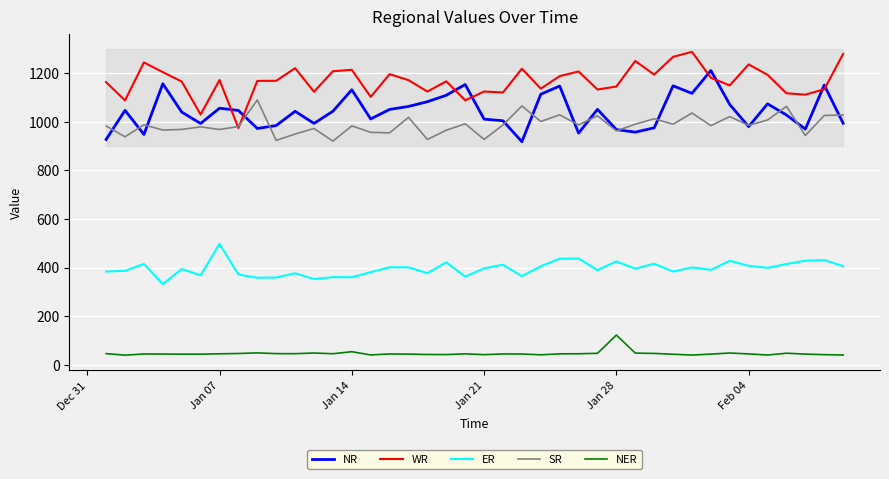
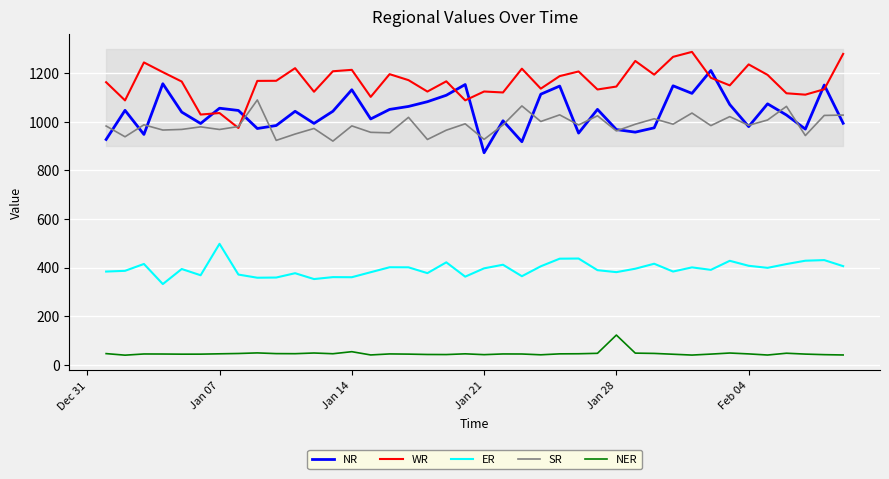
WR, Jan 07: 1170 -> 1040
NR, Jan 21: 1010 -> 870
ER, Jan 28: 430 -> 380
